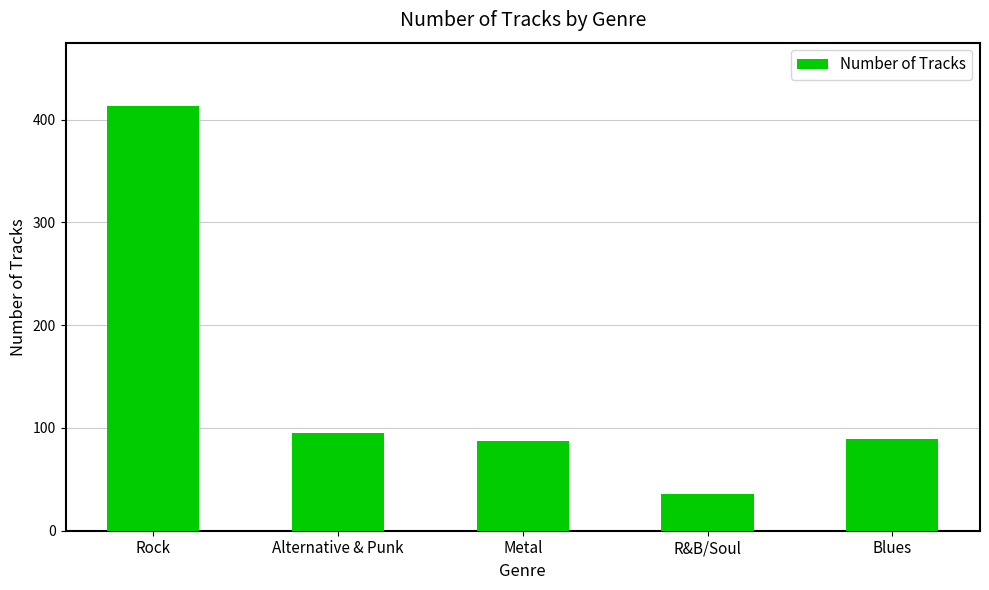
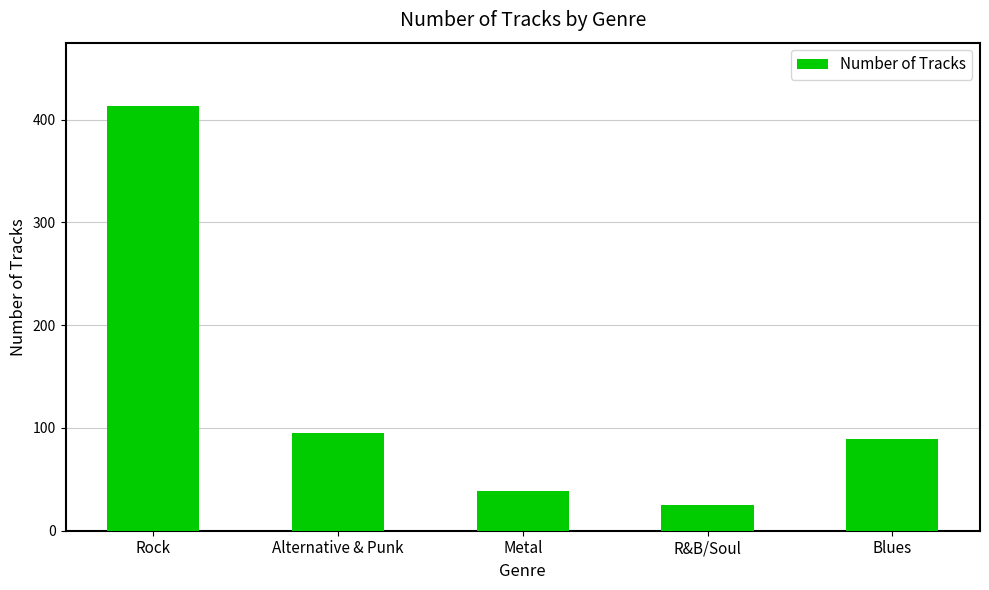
Metal: 87 -> 39
R&B/Soul: 36 -> 25
